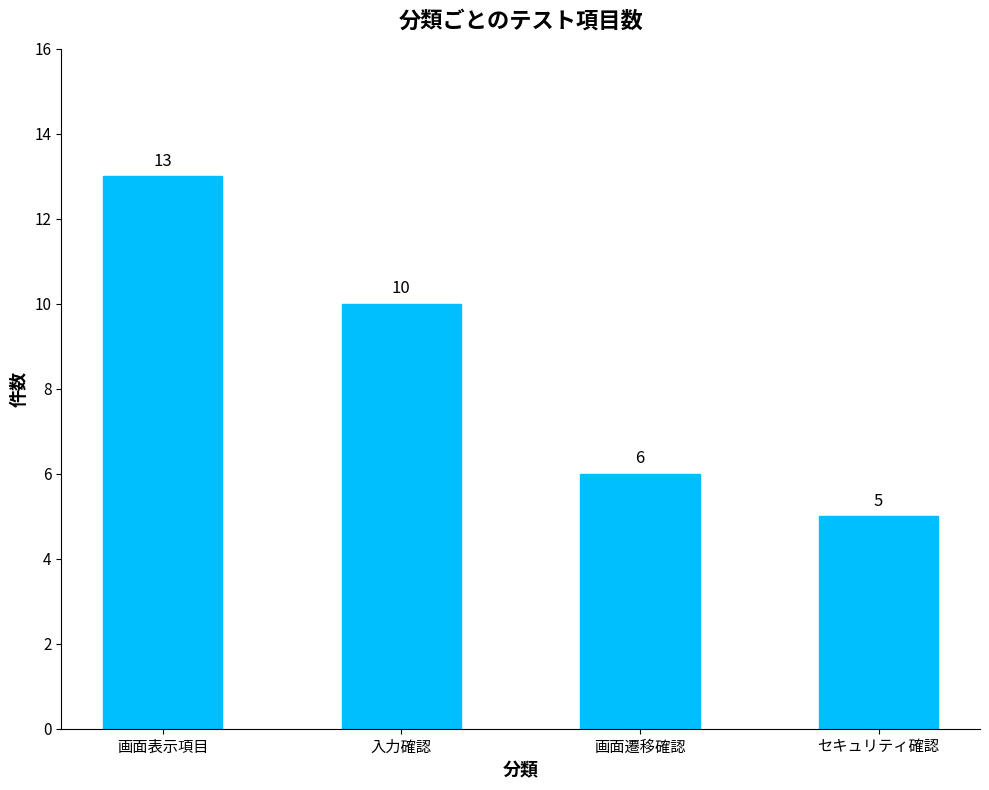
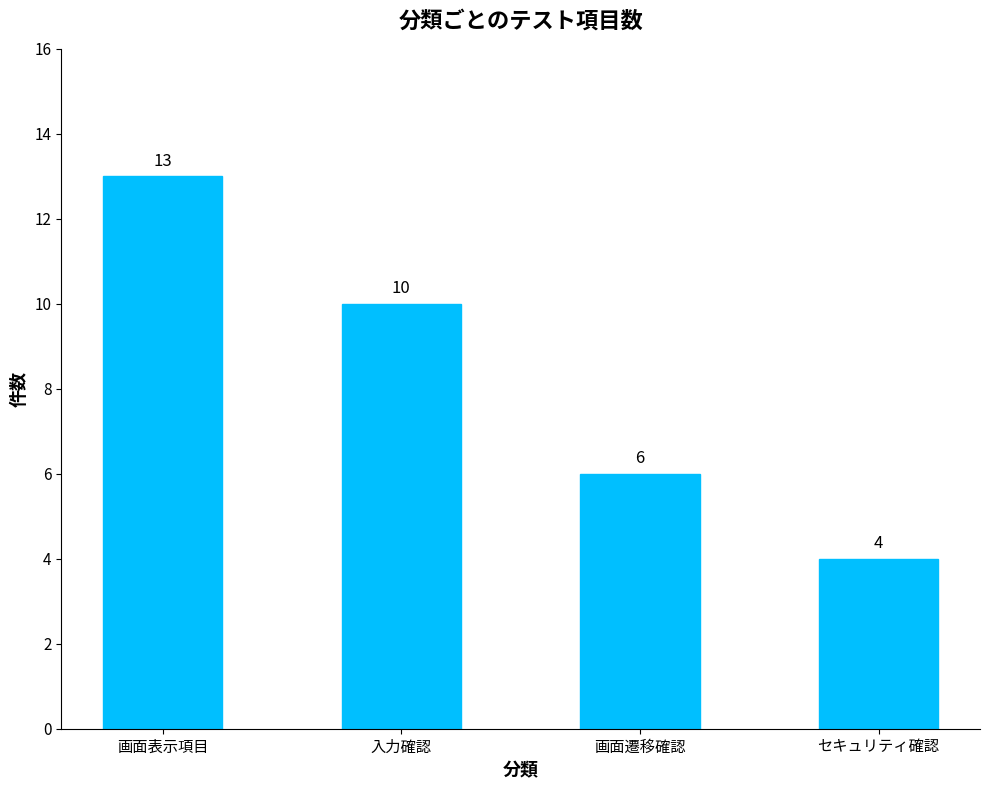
セキュリティ確認: 5 -> 4
